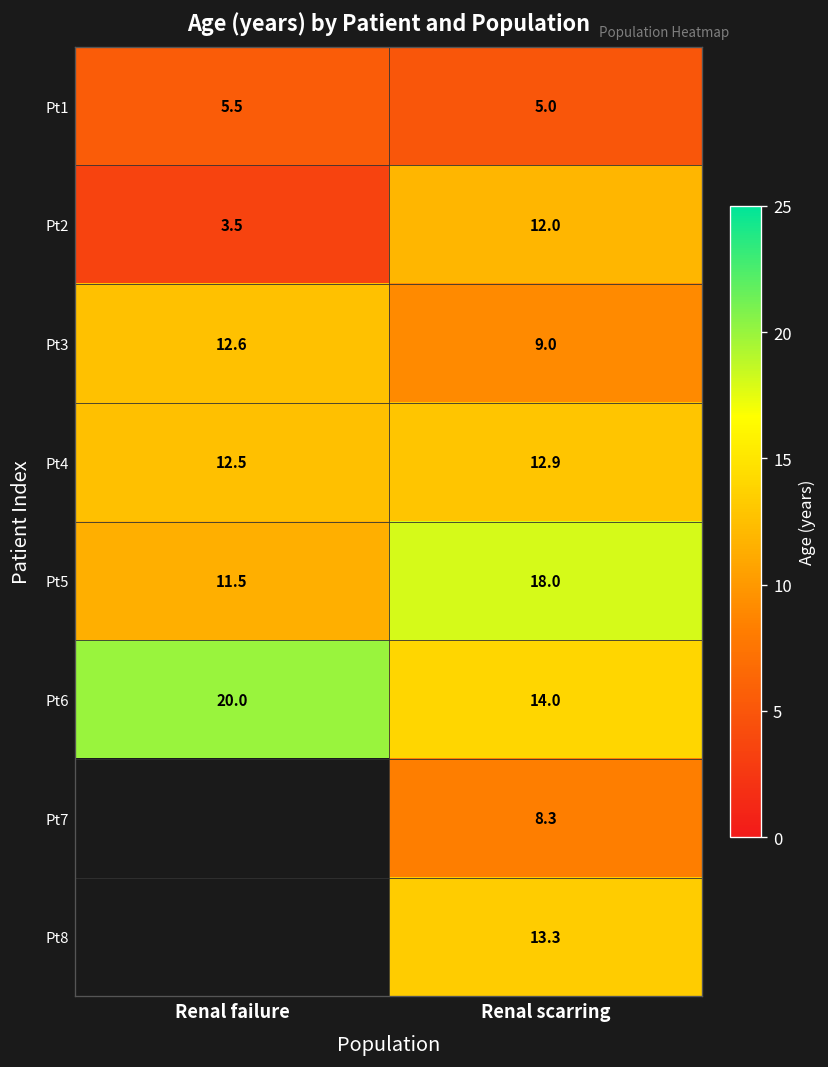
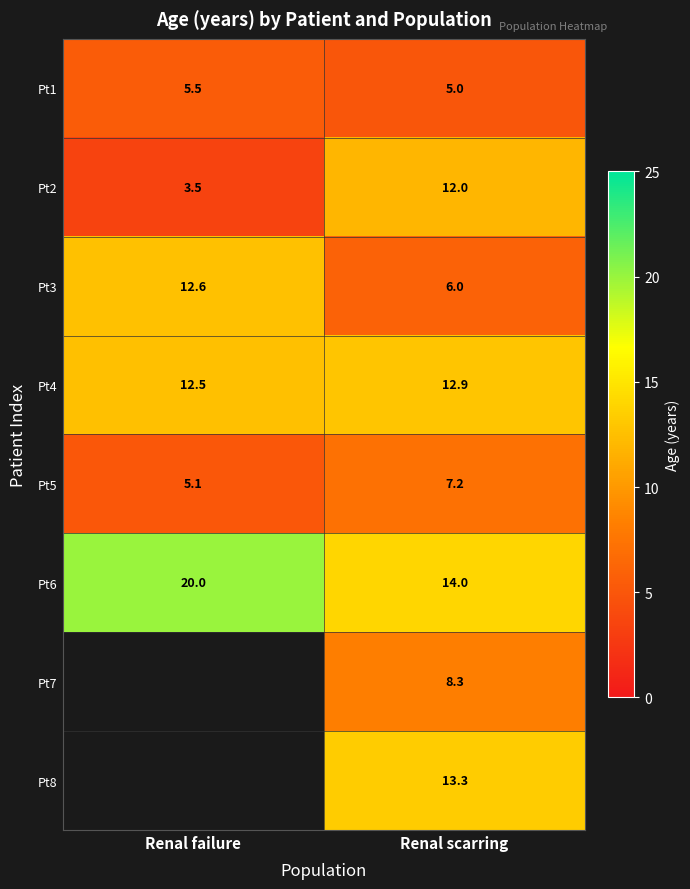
Pt3, Renal scarring: 9.0 -> 6.0
Pt5, Renal failure: 11.5 -> 5.1
Pt5, Renal scarring: 18.0 -> 7.2
